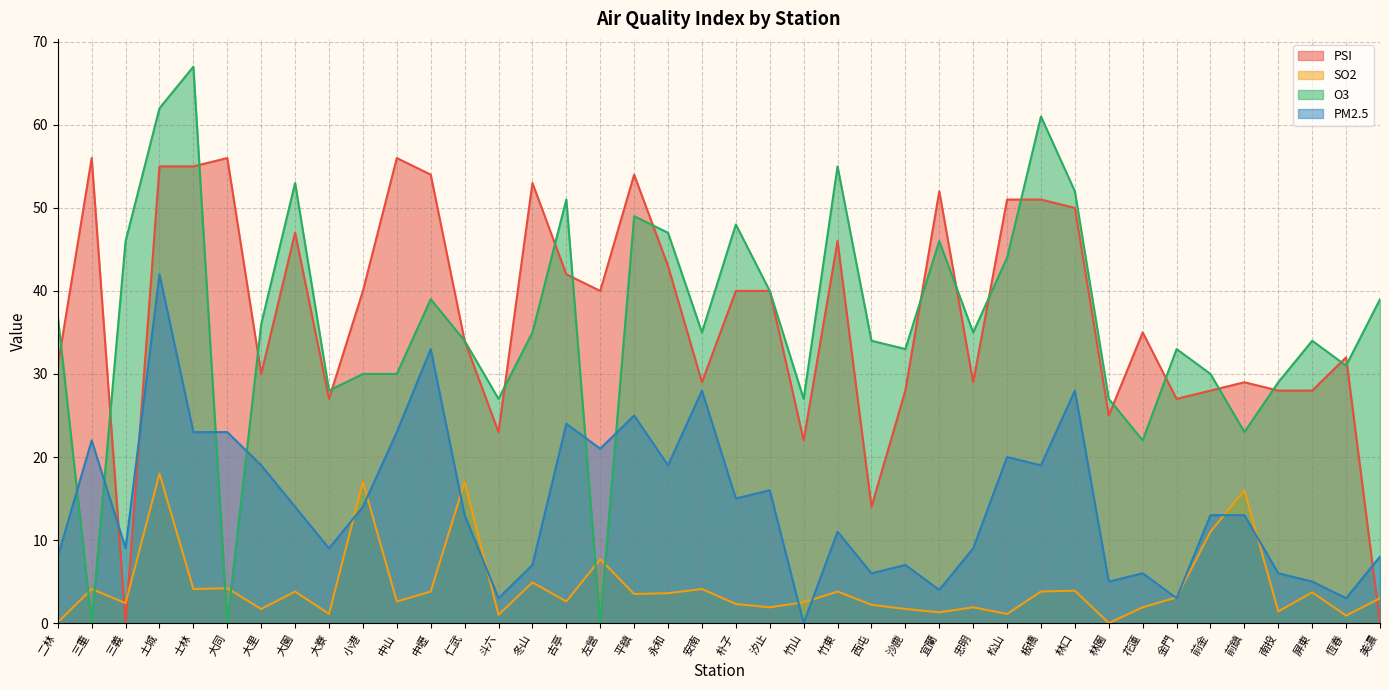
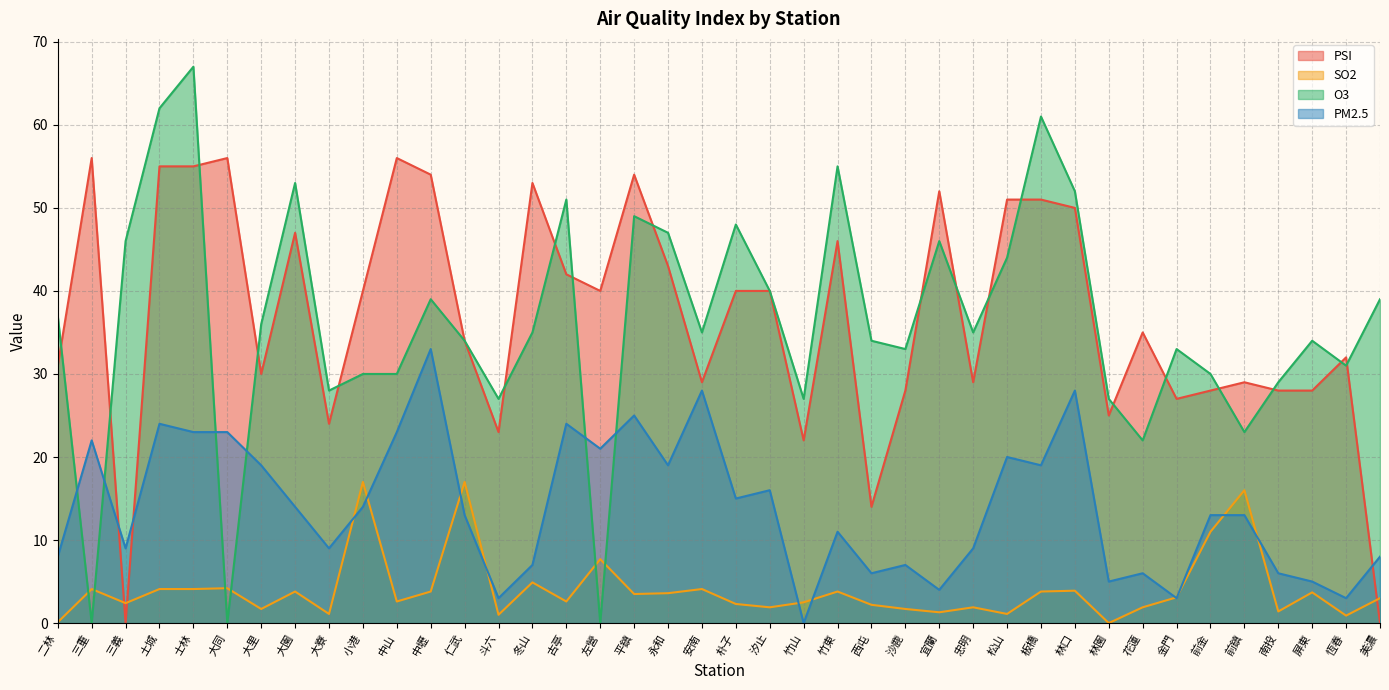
SO2, 土城: 18 -> 4
PM2.5, 土城: 42 -> 24
PSI, 大寮: 27 -> 24
